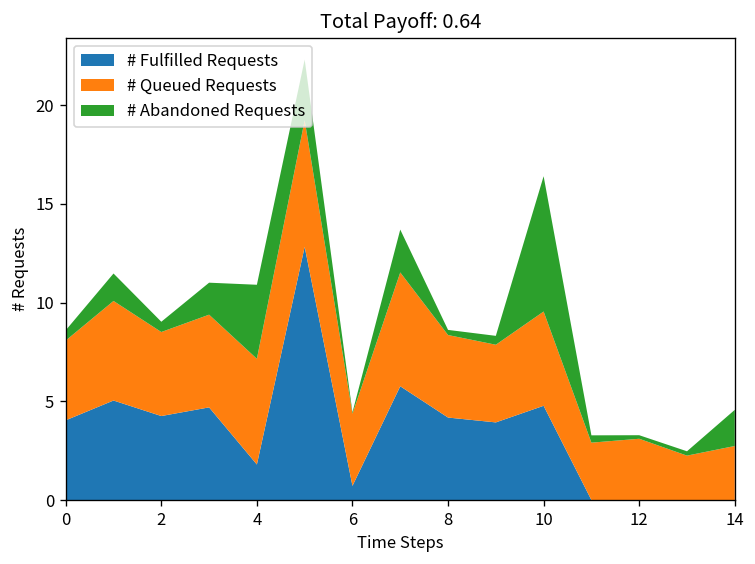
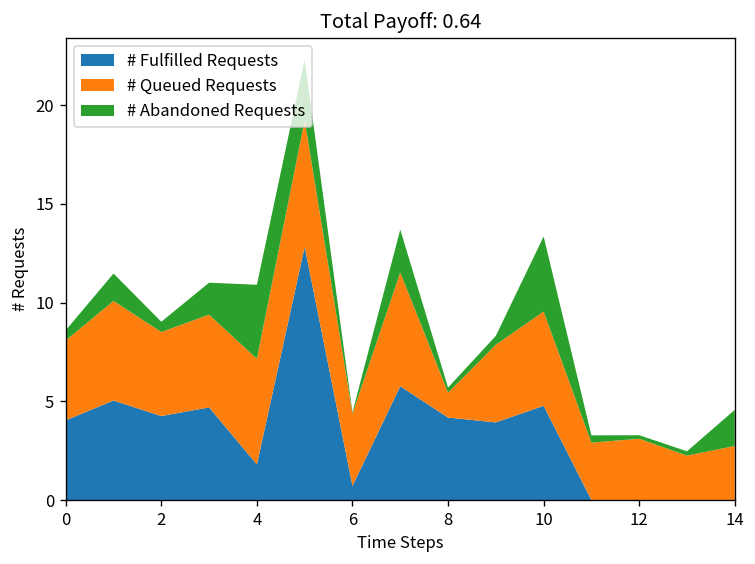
# Queued Requests, 8: 4.2 -> 1.3
# Abandoned Requests, 10: 6.9 -> 3.8
